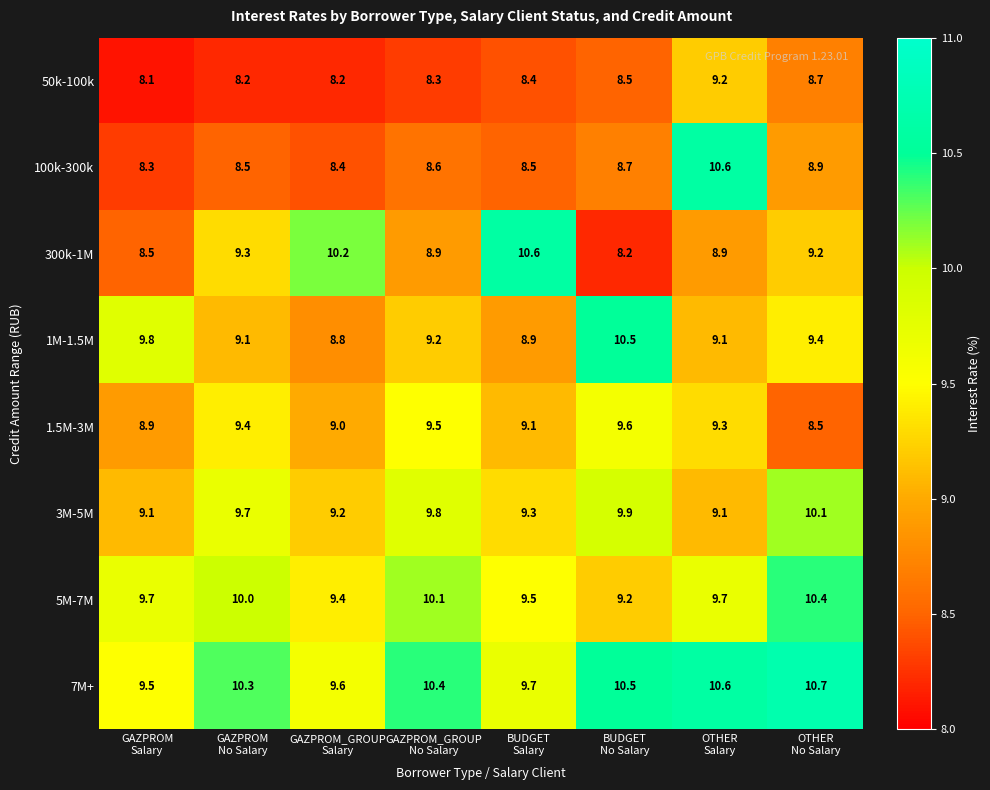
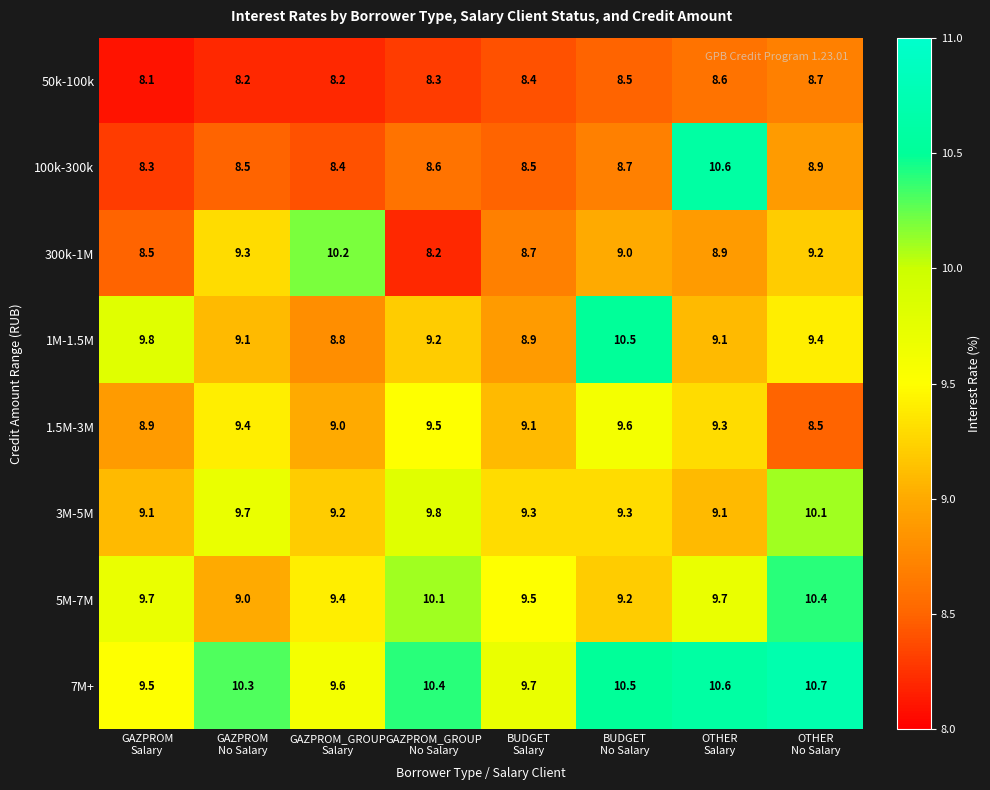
50k-100k, OTHER Salary: 9.2 -> 8.6
300k-1M, GAZPROM_GROUP No Salary: 8.9 -> 8.2
300k-1M, BUDGET Salary: 10.6 -> 8.7
300k-1M, BUDGET No Salary: 8.2 -> 9.0
3M-5M, BUDGET No Salary: 9.9 -> 9.3
5M-7M, GAZPROM No Salary: 10.0 -> 9.0
